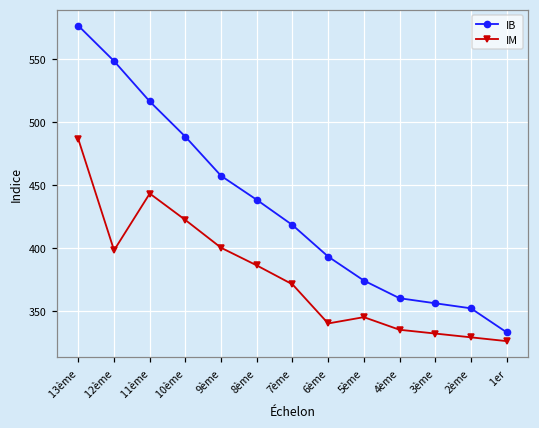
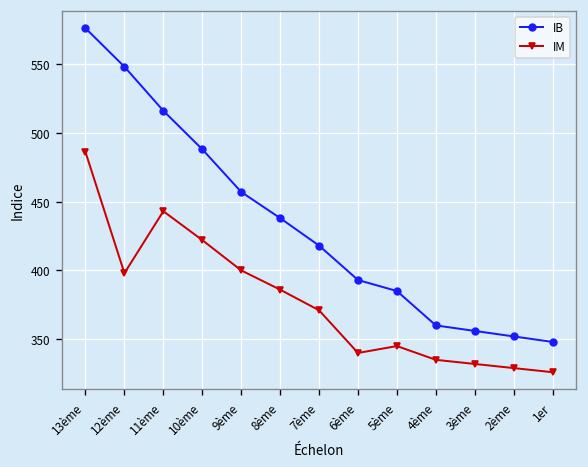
IB, 5ème: 374 -> 385
IB, 1er: 333 -> 348
